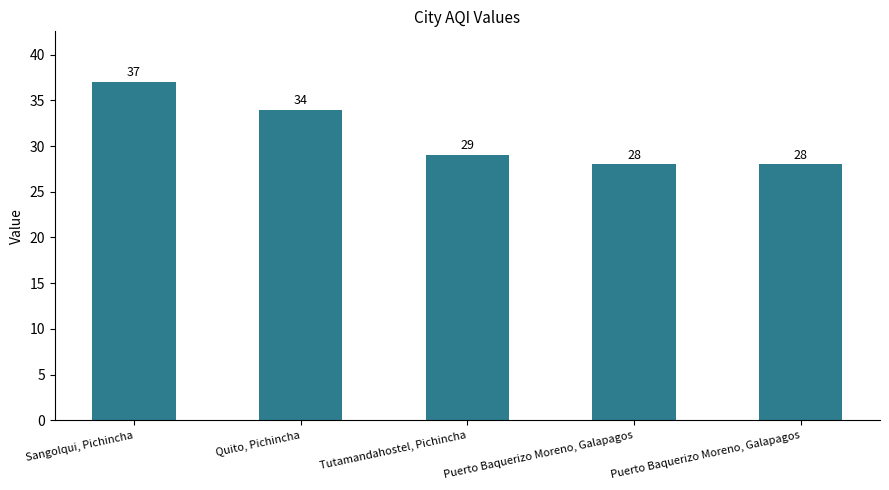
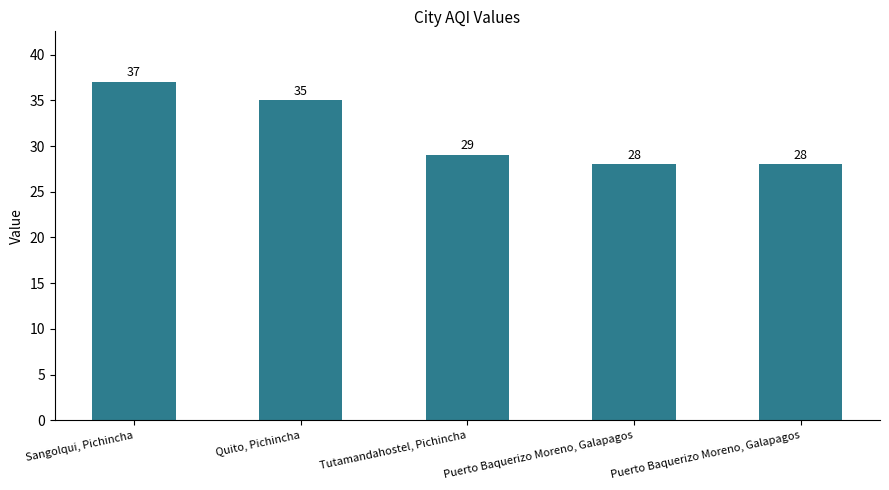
Quito, Pichincha: 34 -> 35
